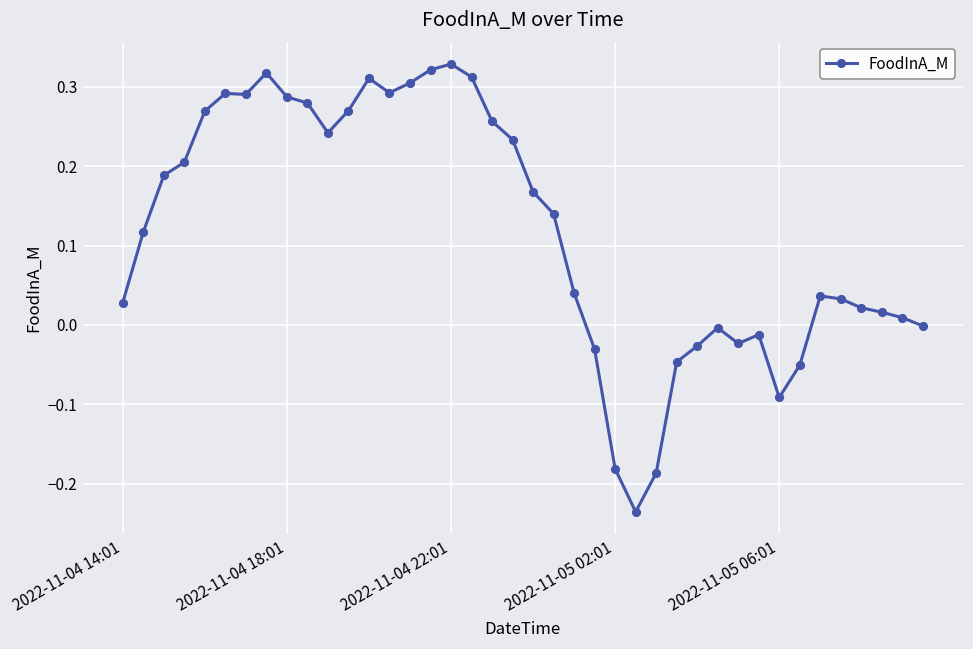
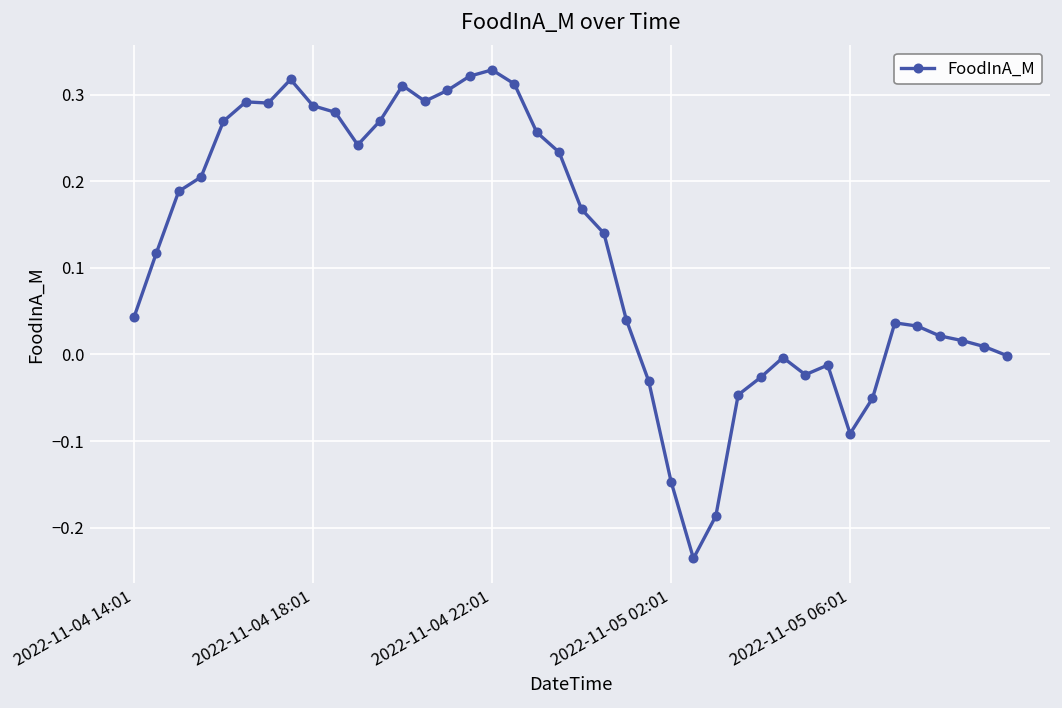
2022-11-04 14:01: 0.03 -> 0.04
2022-11-05 02:01: -0.18 -> -0.15
